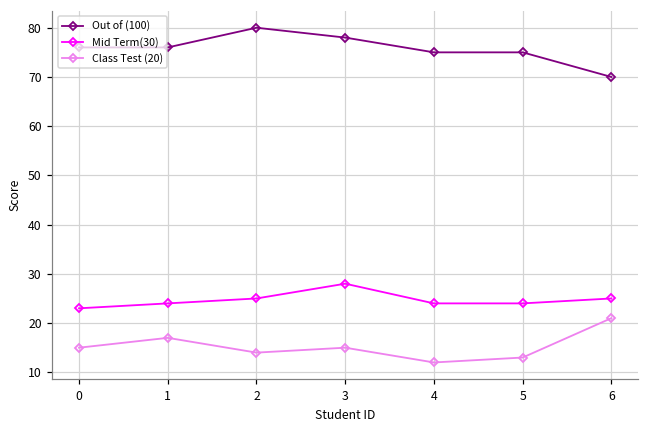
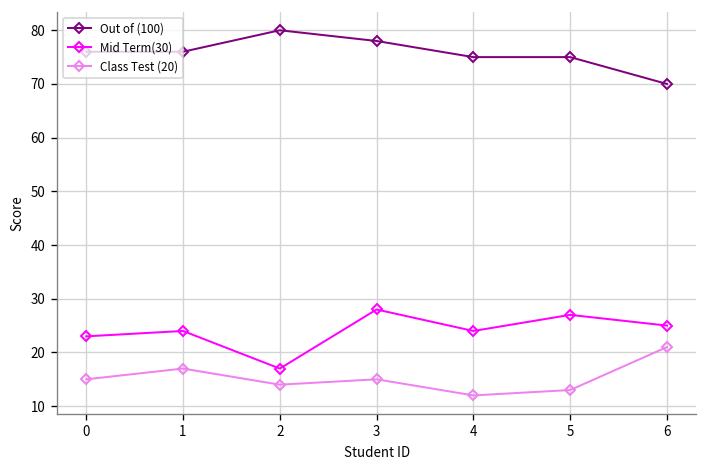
Mid Term(30), 2: 25 -> 17
Mid Term(30), 5: 24 -> 27
